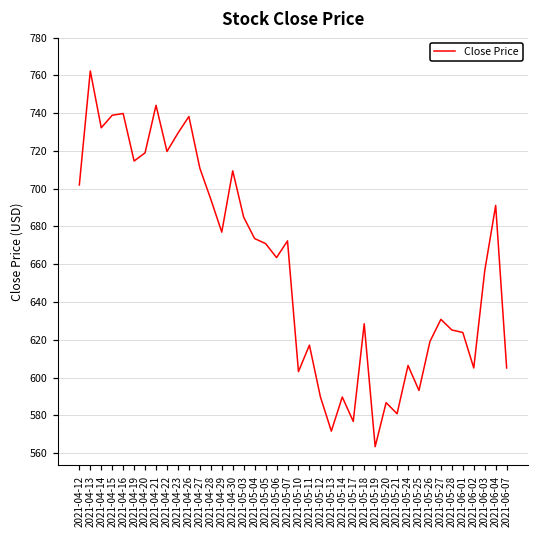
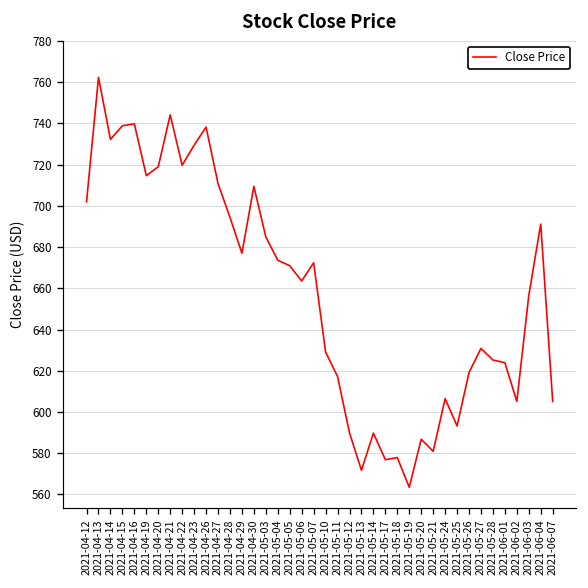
2021-05-10: 603 -> 629
2021-05-18: 629 -> 578
